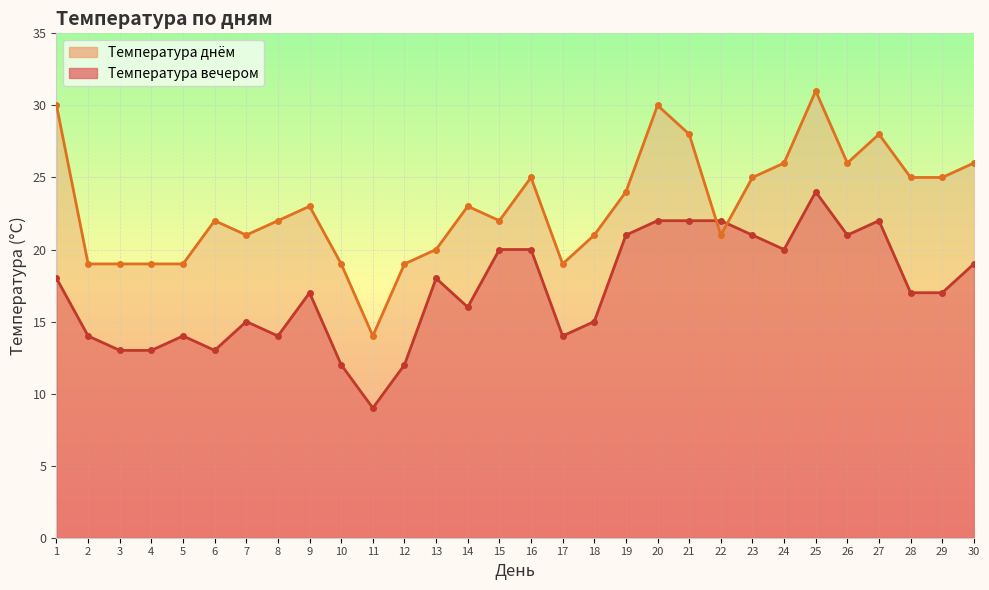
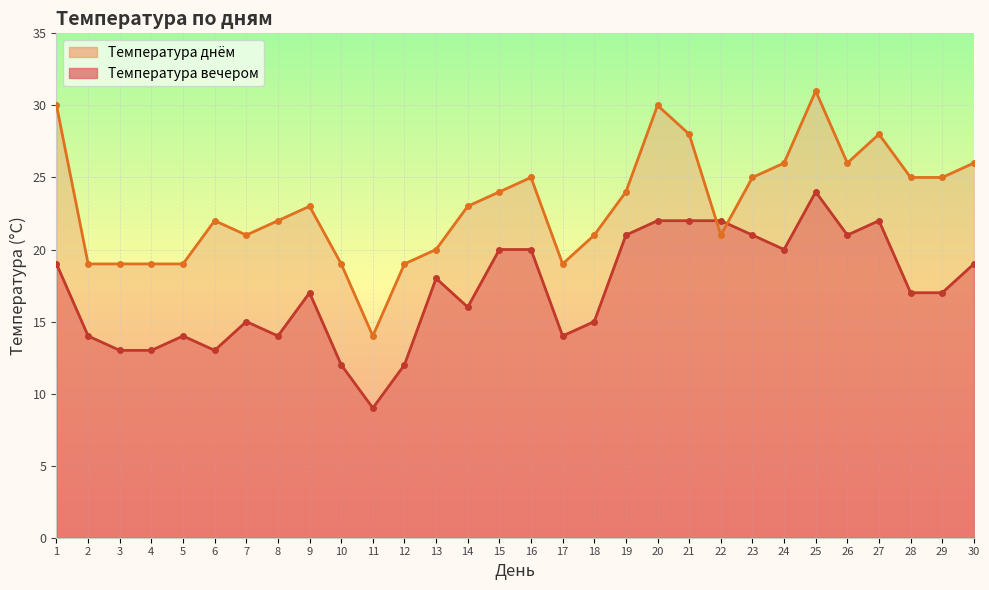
Температура вечером, 1: 18 -> 19
Температура днём, 15: 22 -> 24
